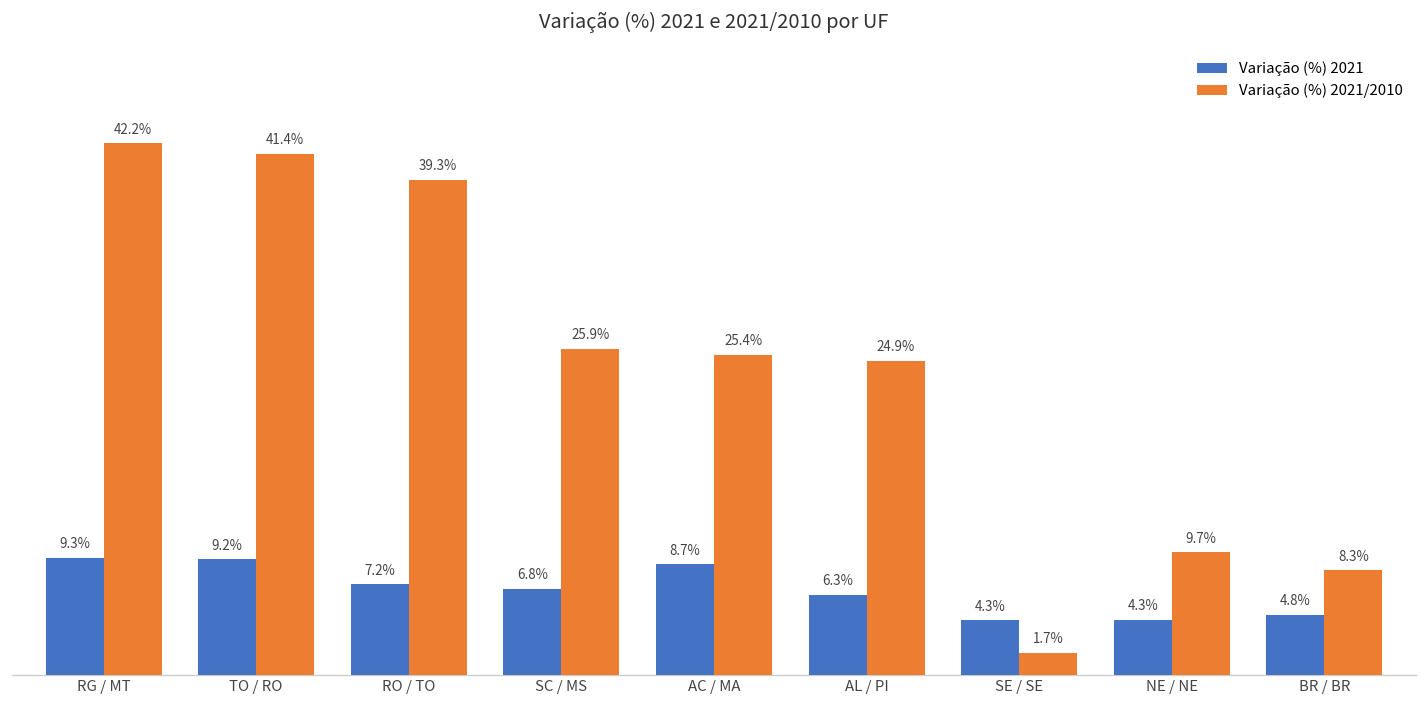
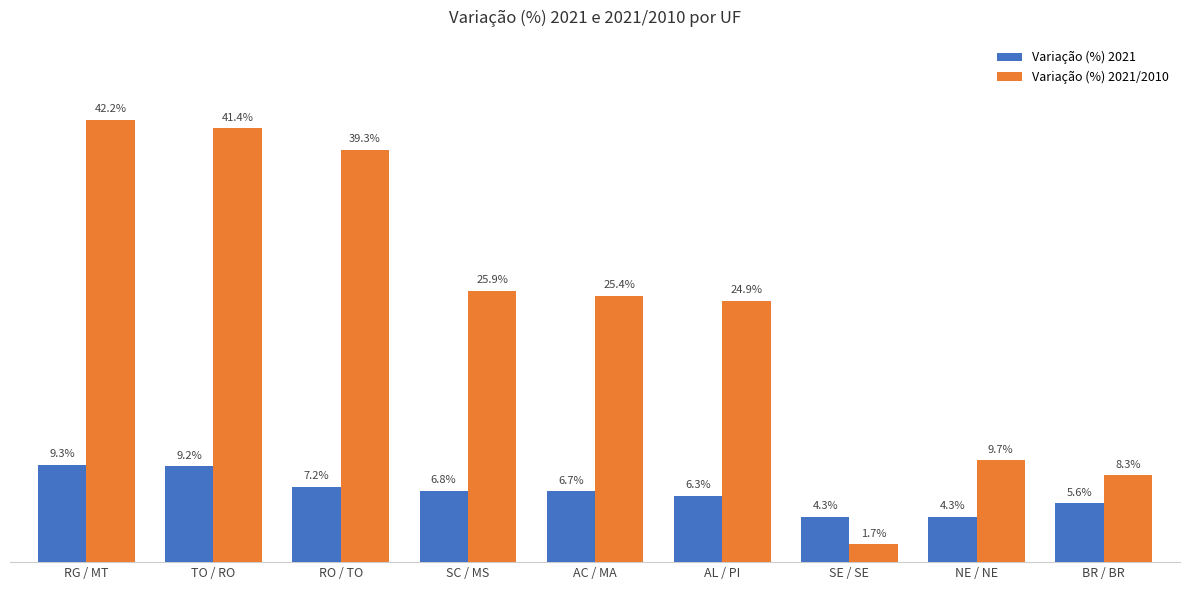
Variação (%) 2021, AC / MA: 8.7% -> 6.7%
Variação (%) 2021, BR / BR: 4.8% -> 5.6%
